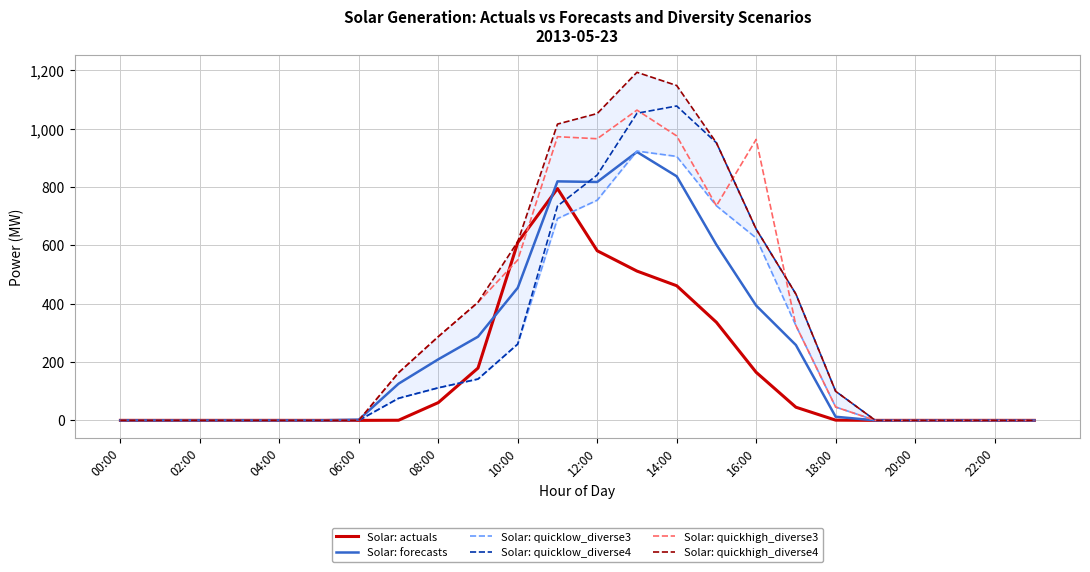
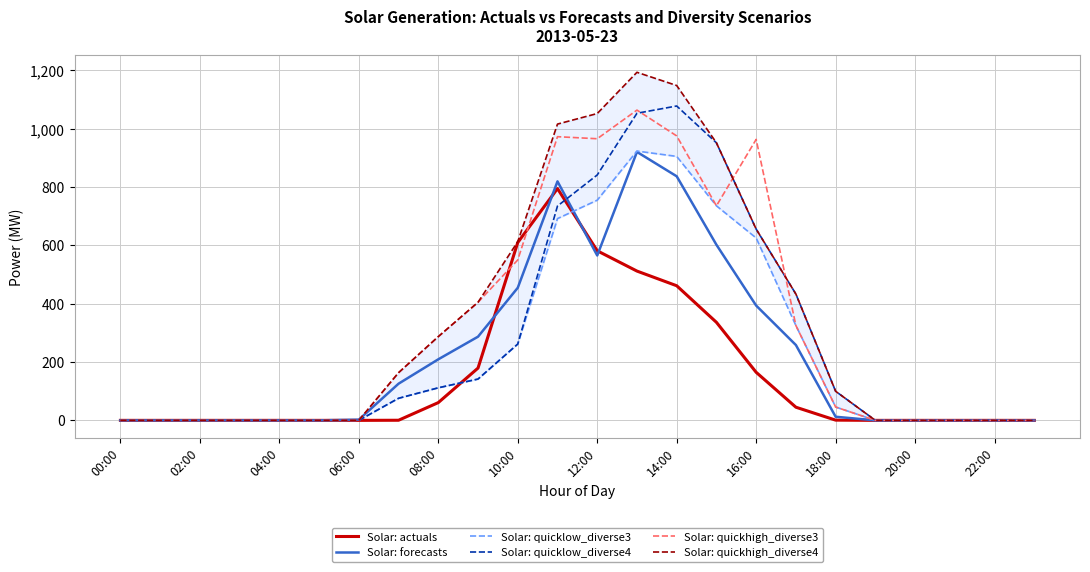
Solar: forecasts, 12:00: 820 -> 570
